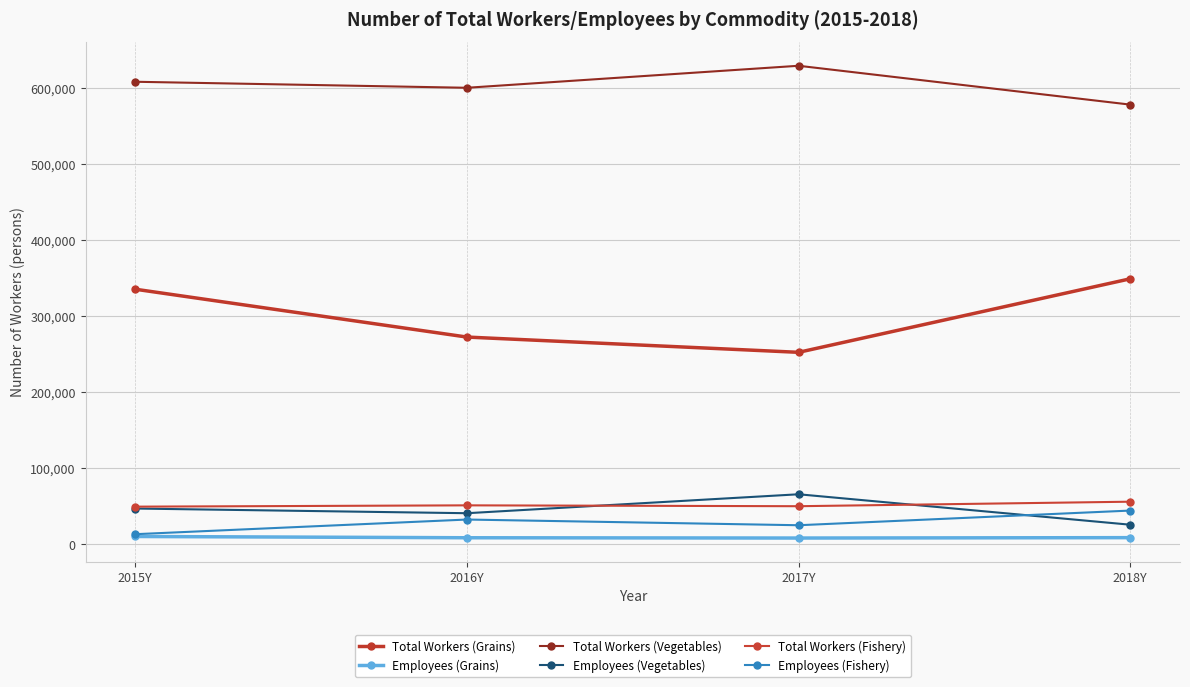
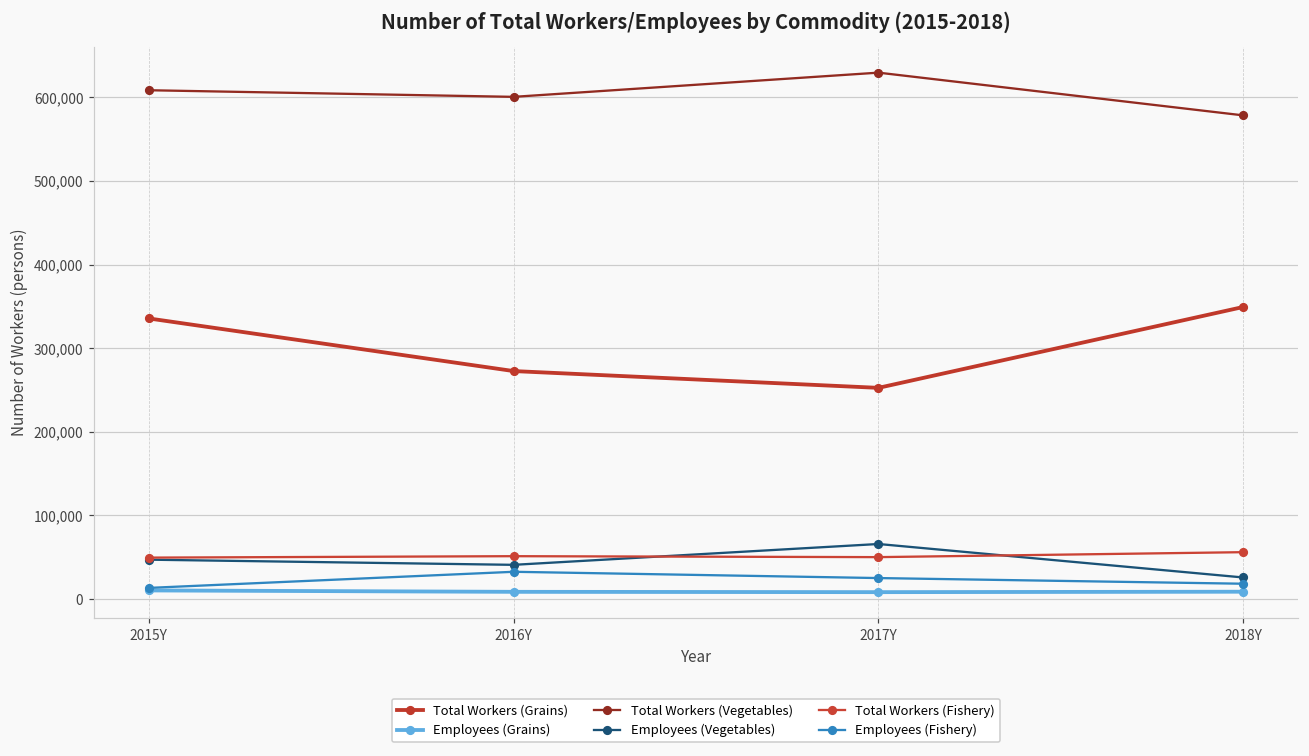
Employees (Fishery), 2018Y: 40,000 -> 20,000
